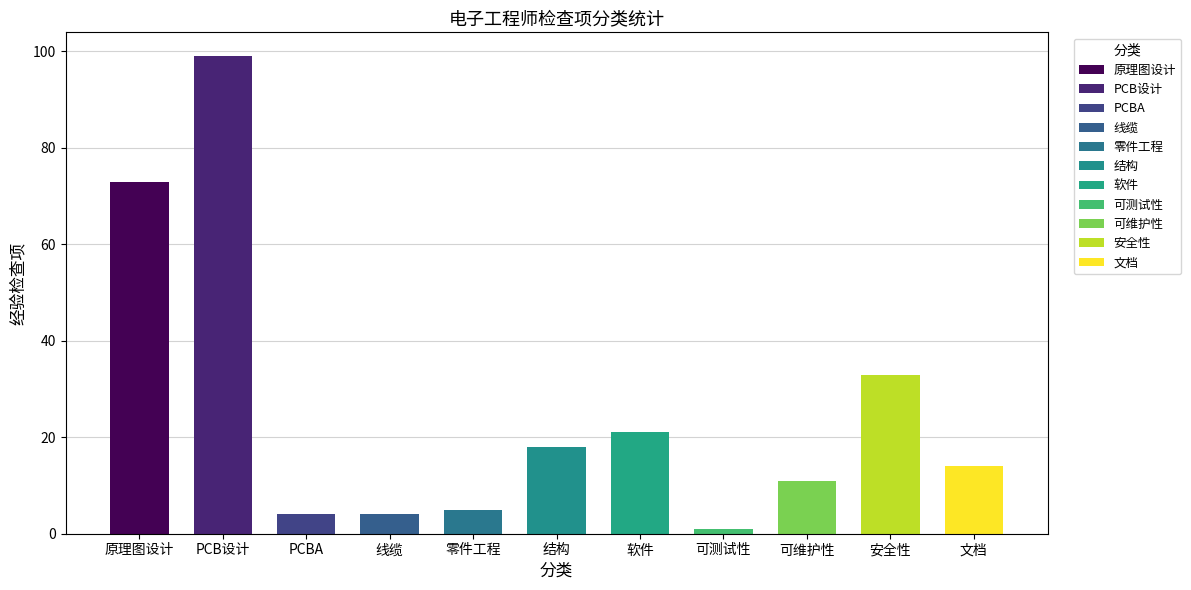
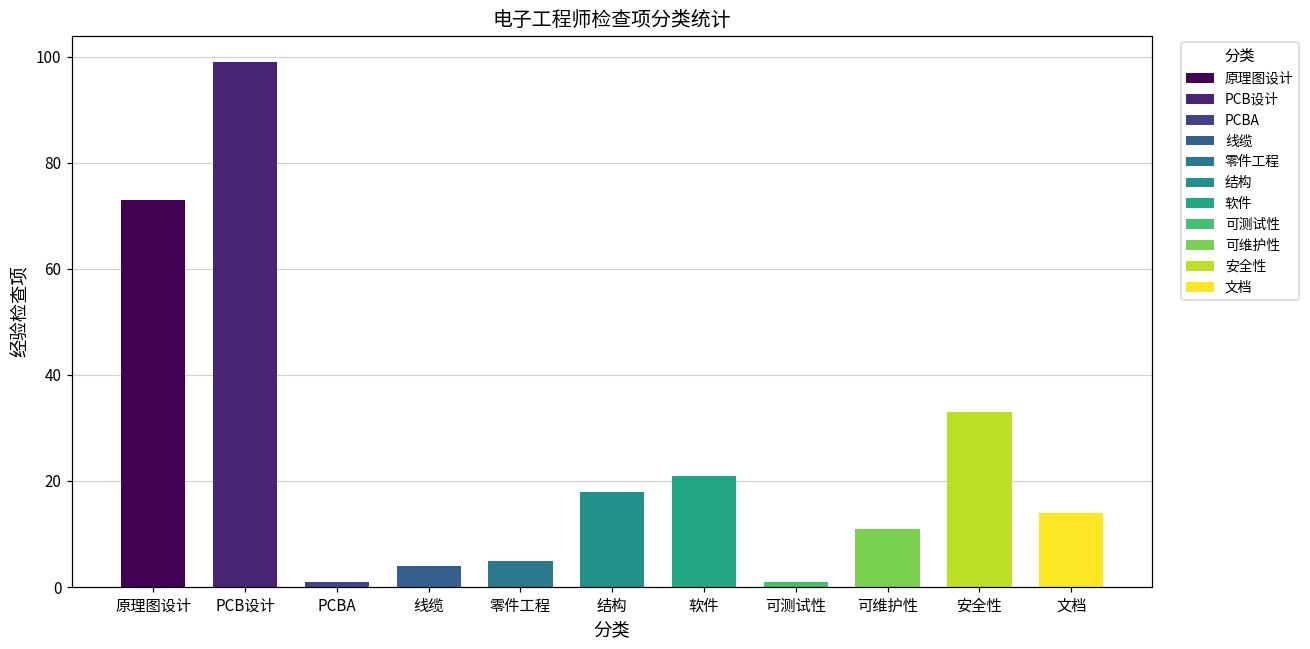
PCBA: 4 -> 1
